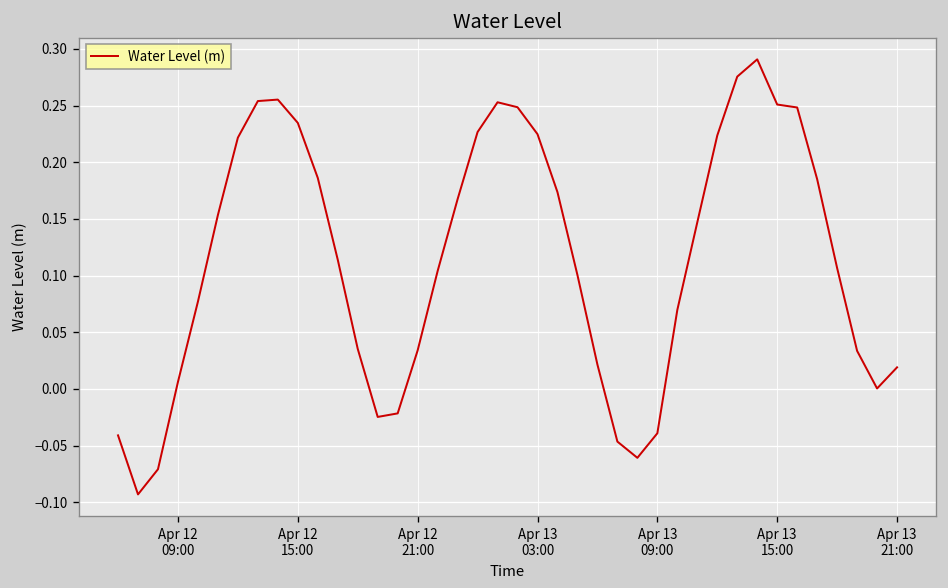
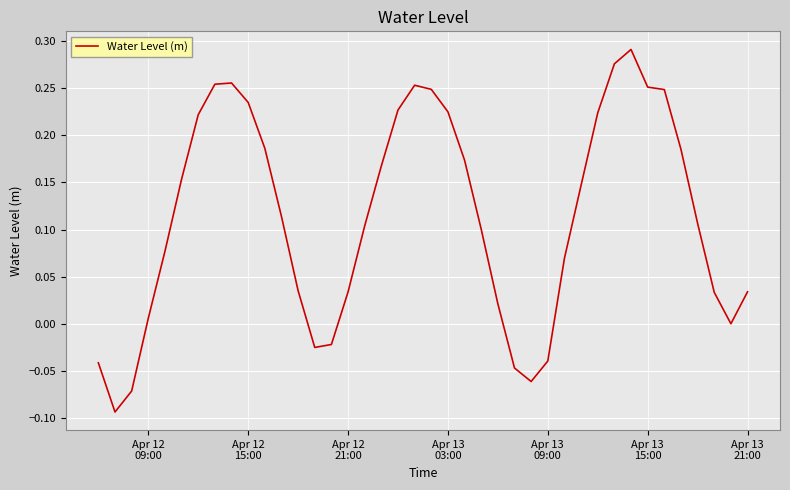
Apr 13 21:00: 0.02 -> 0.03
